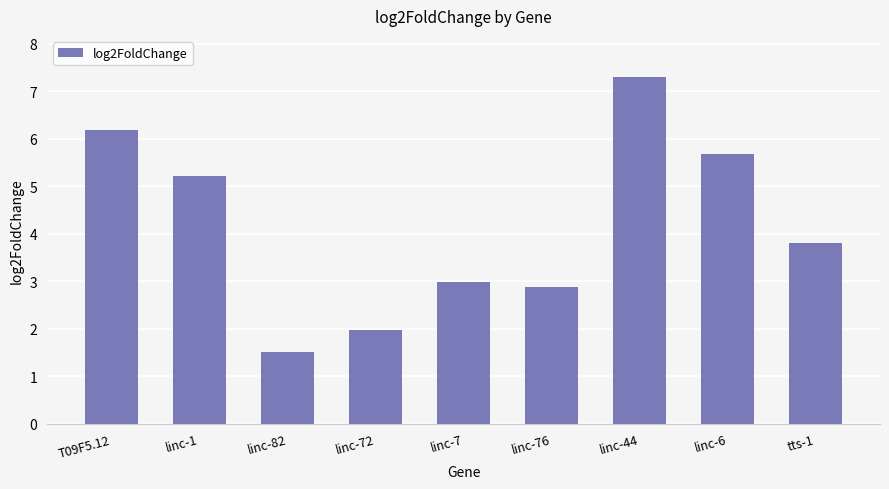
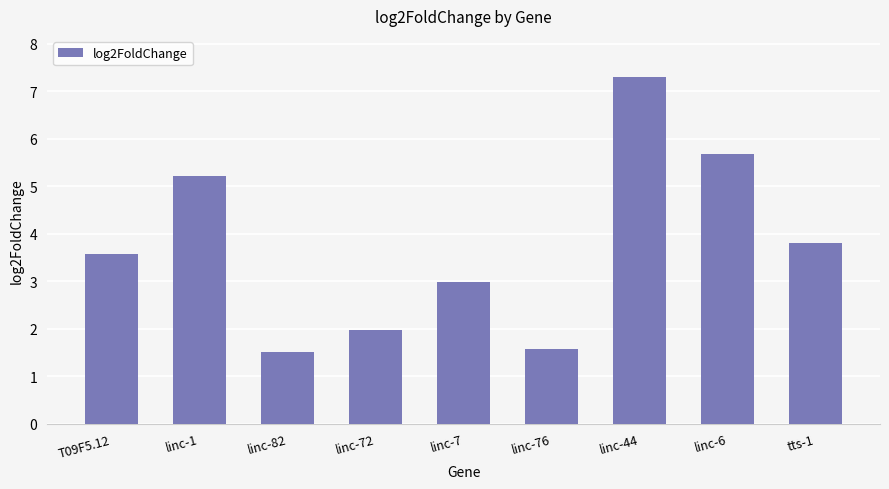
T09F5.12: 6.2 -> 3.6
linc-76: 2.9 -> 1.6
